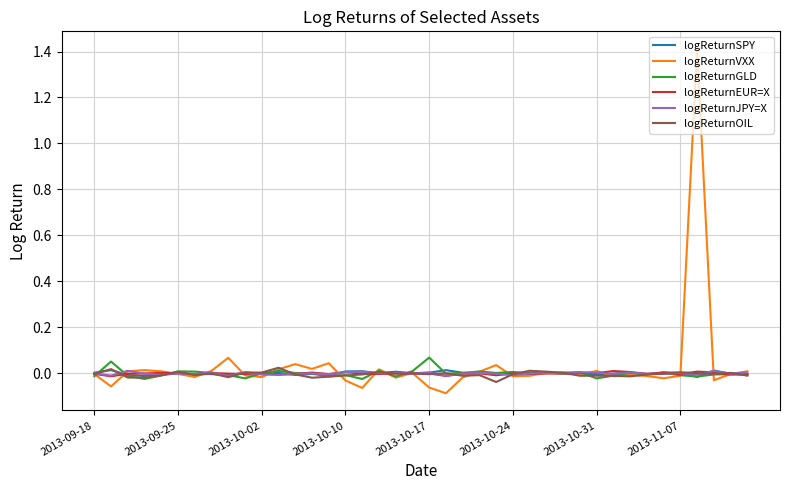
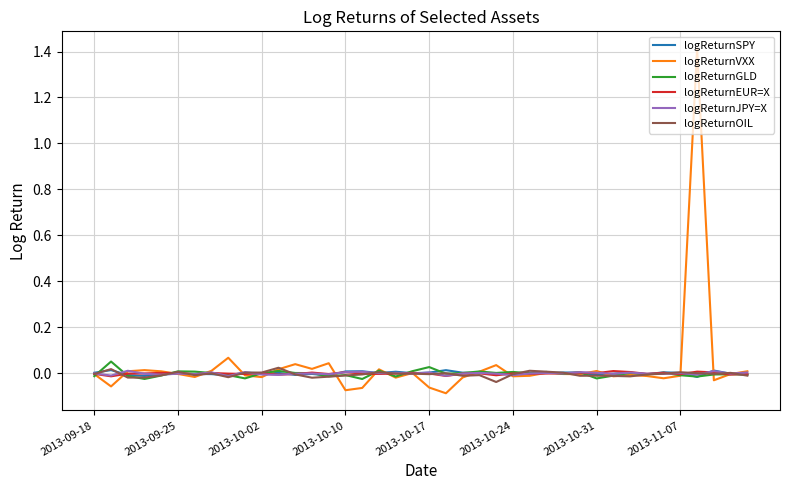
logReturnVXX, 2013-10-10: -0.03 -> -0.07
logReturnGLD, 2013-10-17: 0.07 -> 0.03
